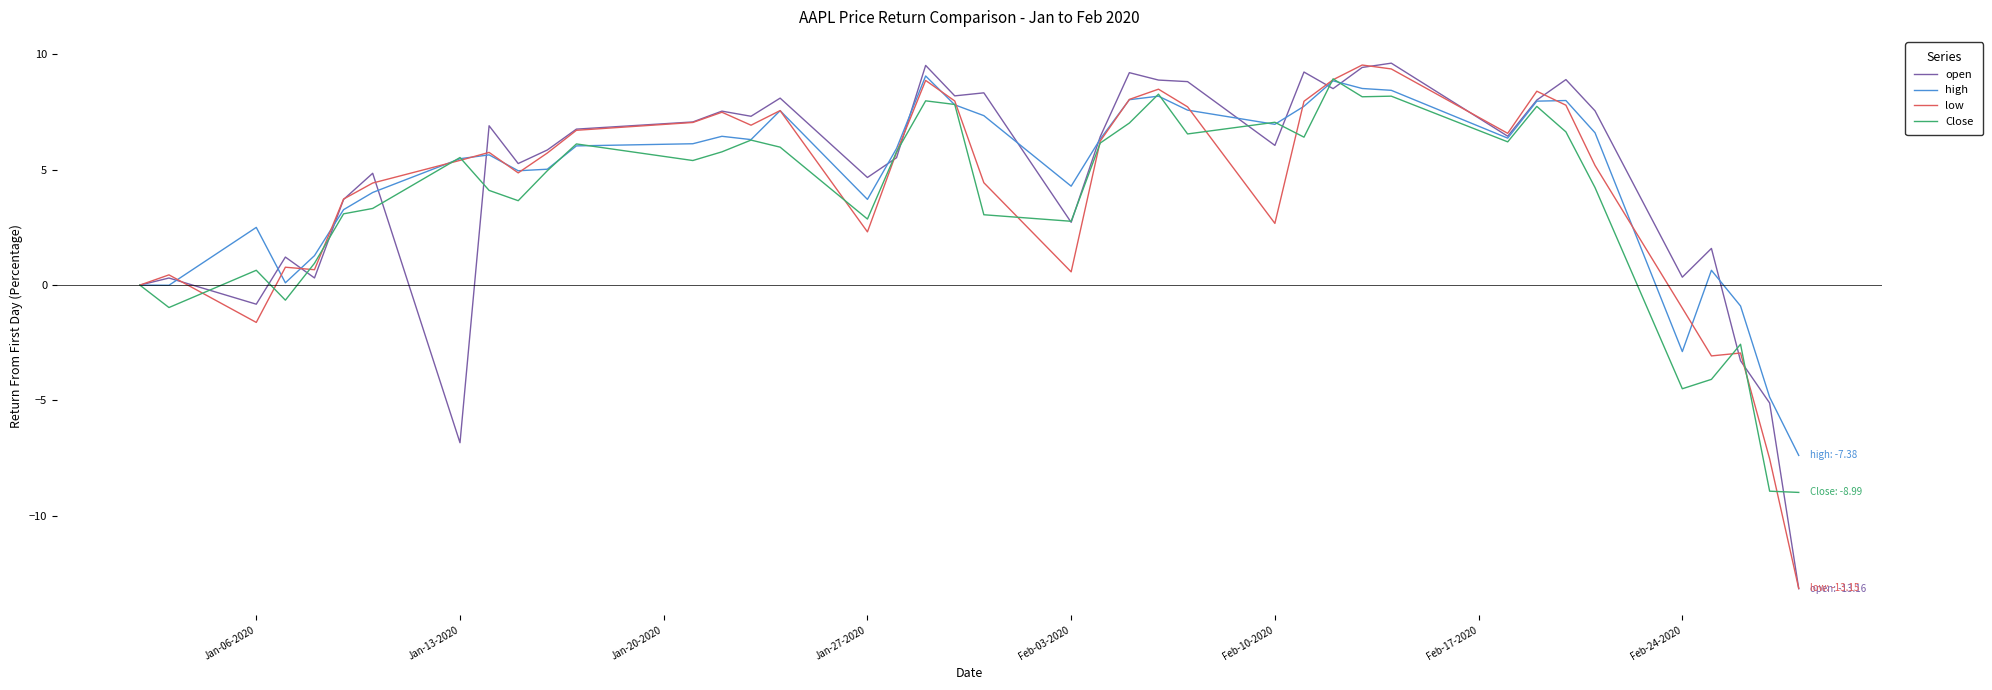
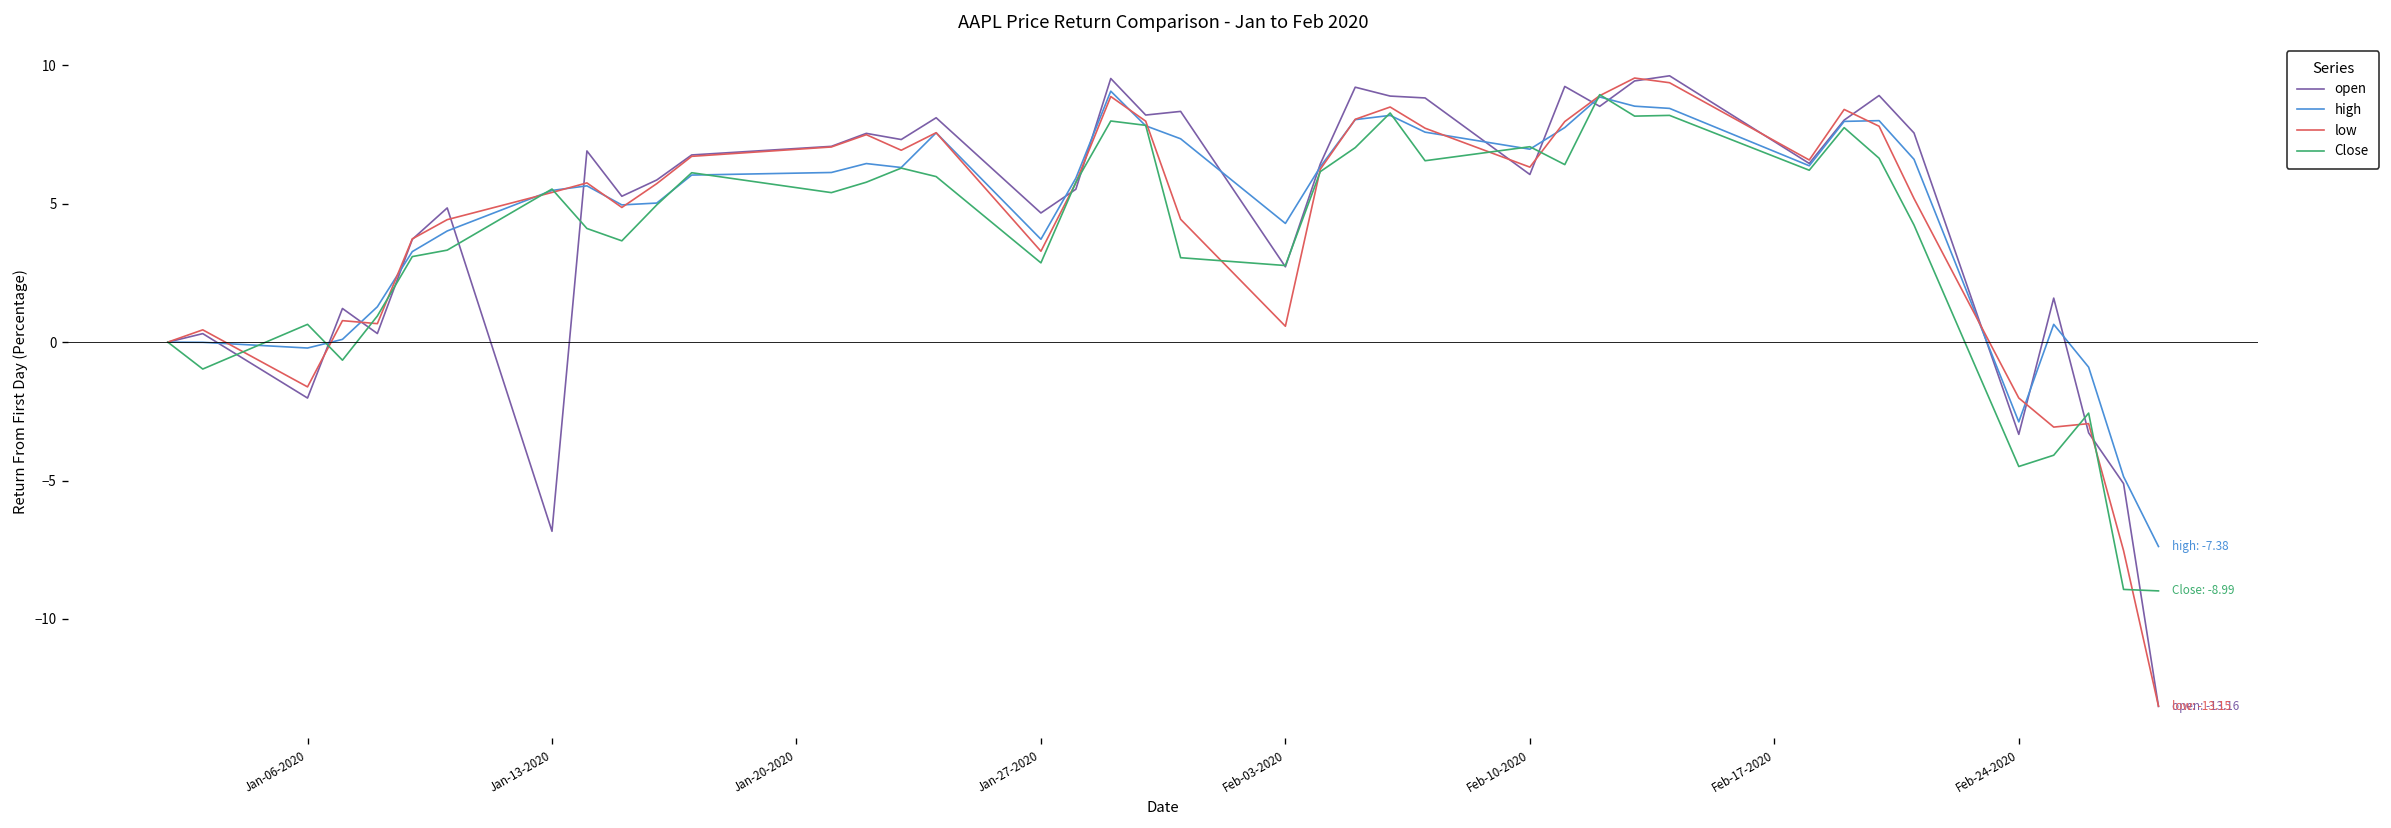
open, Jan-06-2020: -0.8 -> -2.0
high, Jan-06-2020: 2.5 -> -0.2
low, Jan-27-2020: 2.3 -> 3.3
low, Feb-10-2020: 2.7 -> 6.3
open, Feb-24-2020: 0.3 -> -3.3
low, Feb-24-2020: -1.0 -> -2.0
